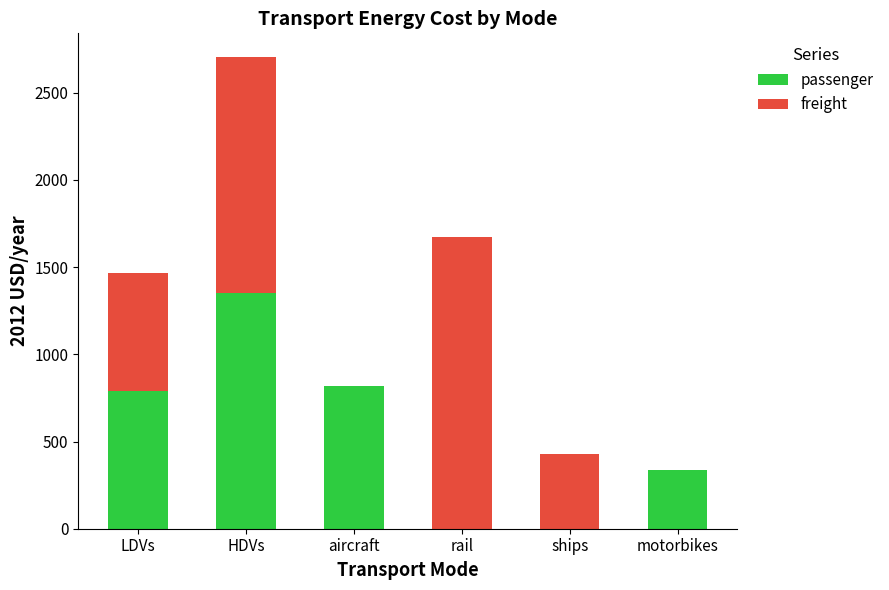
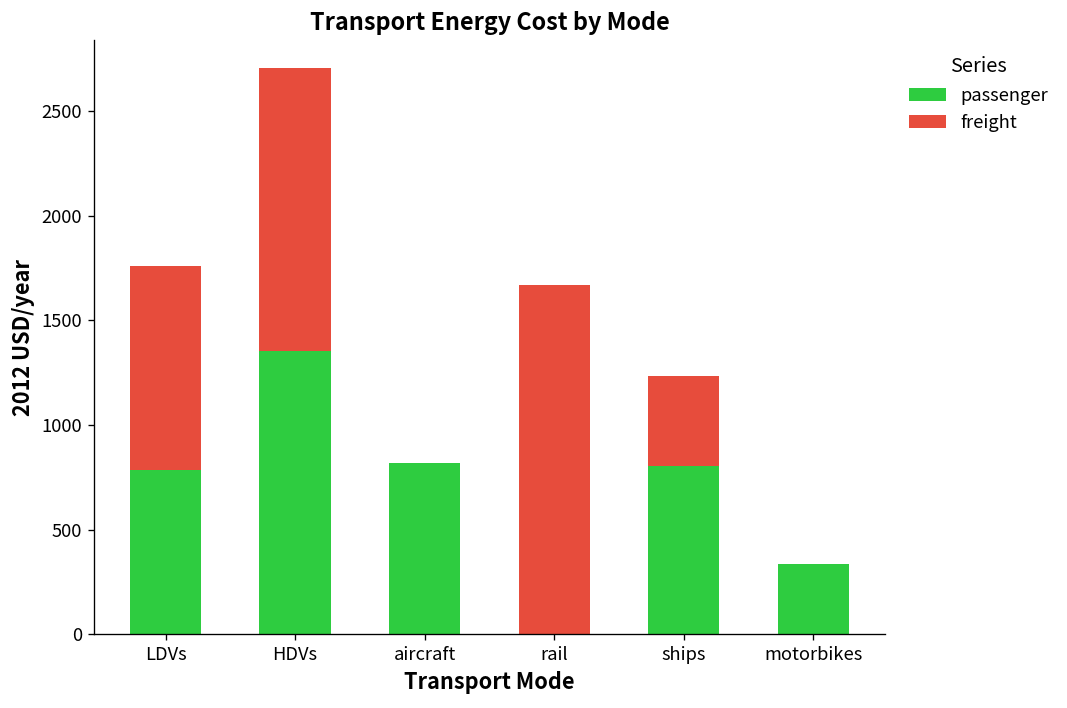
freight, LDVs: 680 -> 970
passenger, ships: 0 -> 810
